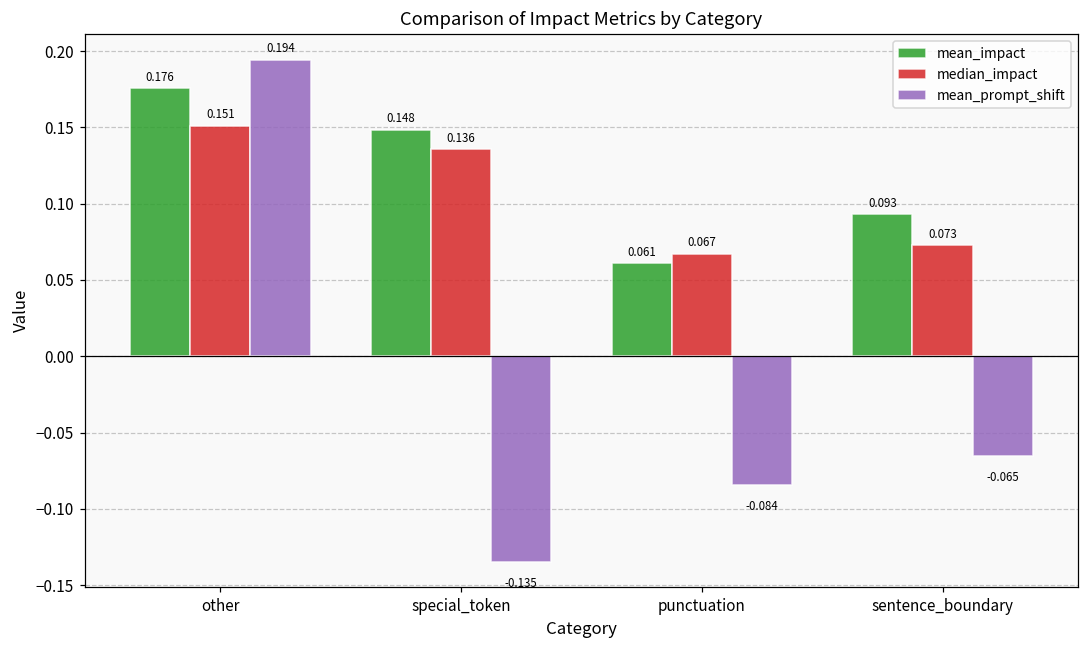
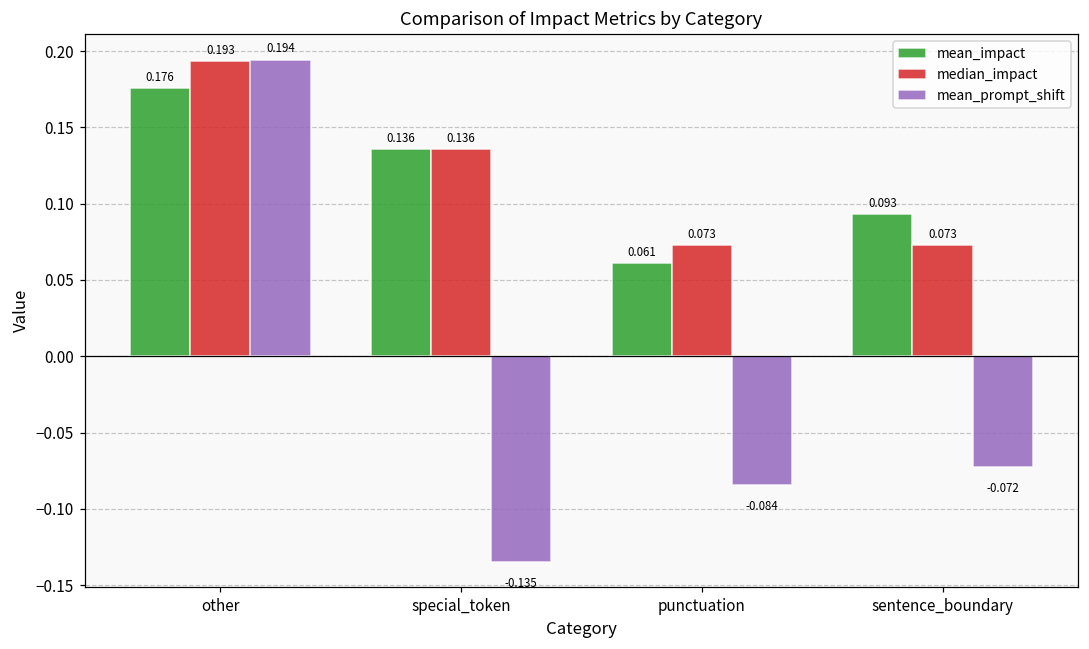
median_impact, other: 0.151 -> 0.193
mean_impact, special_token: 0.148 -> 0.136
median_impact, punctuation: 0.067 -> 0.073
mean_prompt_shift, sentence_boundary: -0.065 -> -0.072
